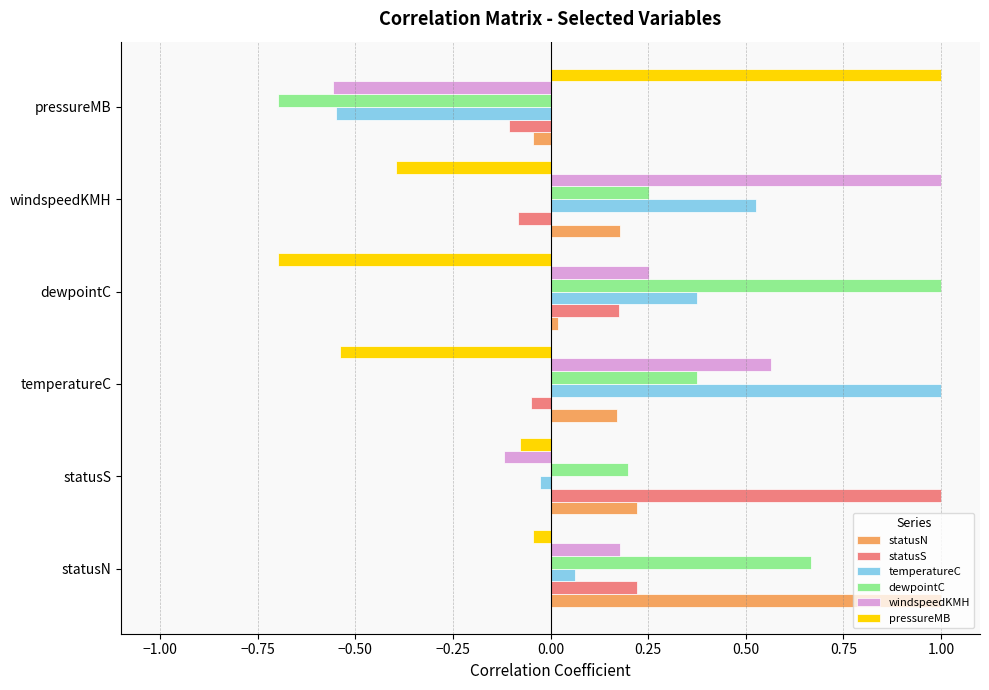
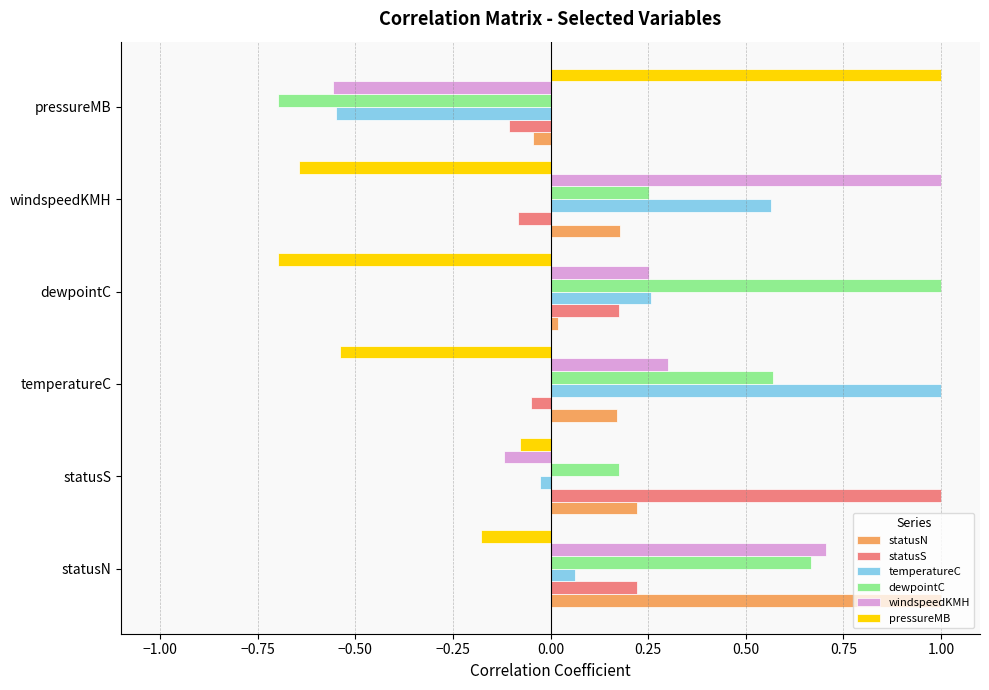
pressureMB, windspeedKMH: -0.40 -> -0.65
temperatureC, windspeedKMH: 0.53 -> 0.56
temperatureC, dewpointC: 0.37 -> 0.26
windspeedKMH, temperatureC: 0.56 -> 0.30
dewpointC, temperatureC: 0.37 -> 0.57
dewpointC, statusS: 0.20 -> 0.18
pressureMB, statusN: -0.05 -> -0.18
windspeedKMH, statusN: 0.18 -> 0.71
